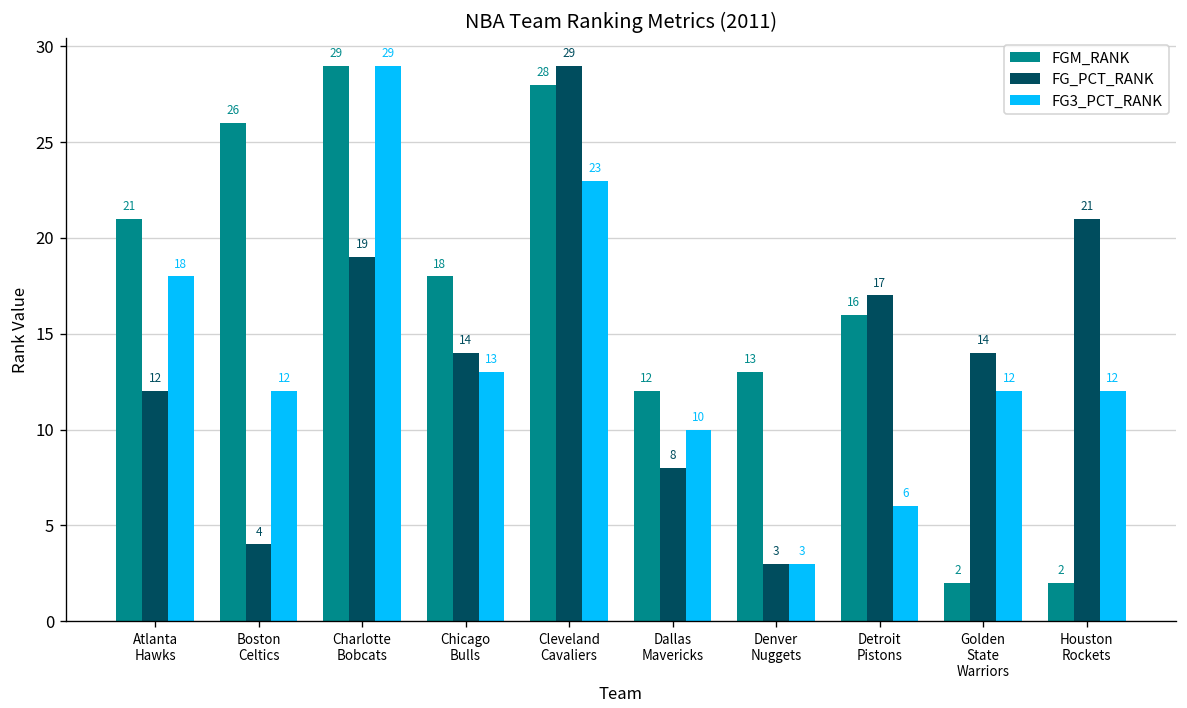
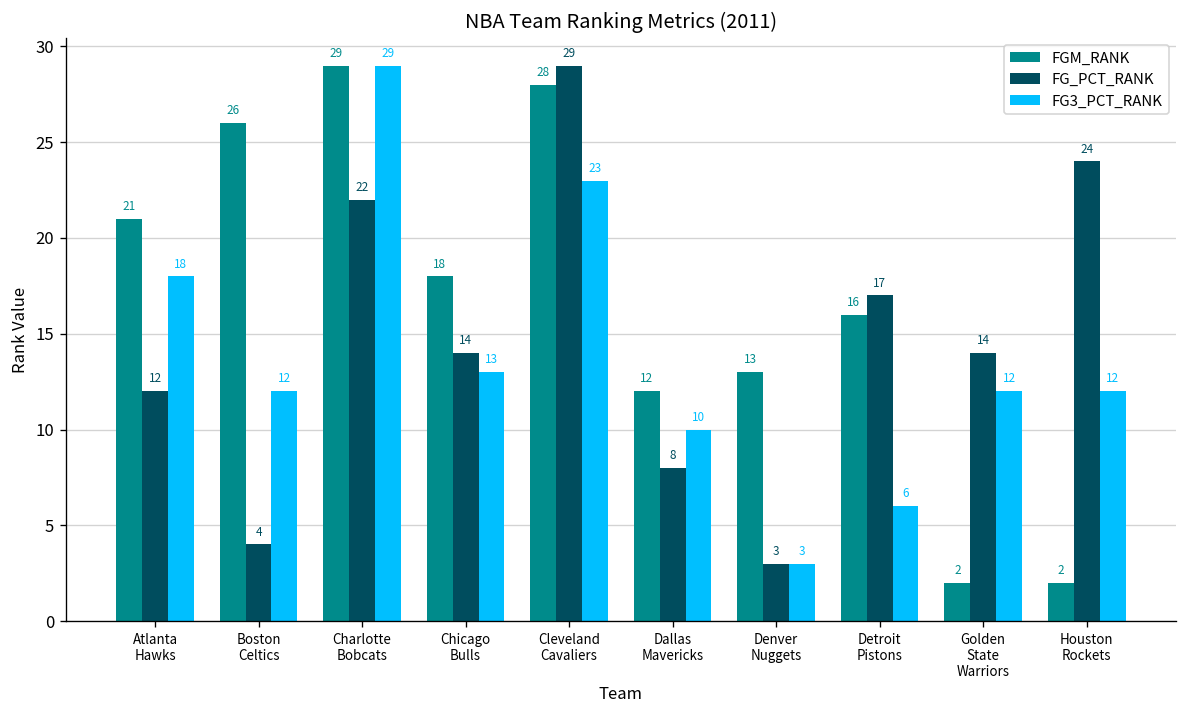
FG_PCT_RANK, Charlotte Bobcats: 19 -> 22
FG_PCT_RANK, Houston Rockets: 21 -> 24
